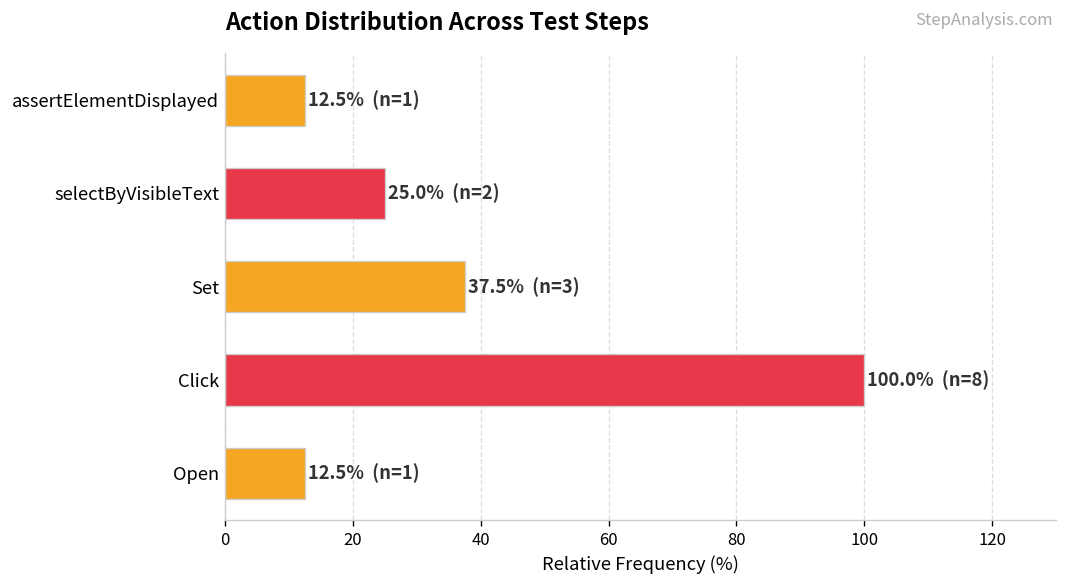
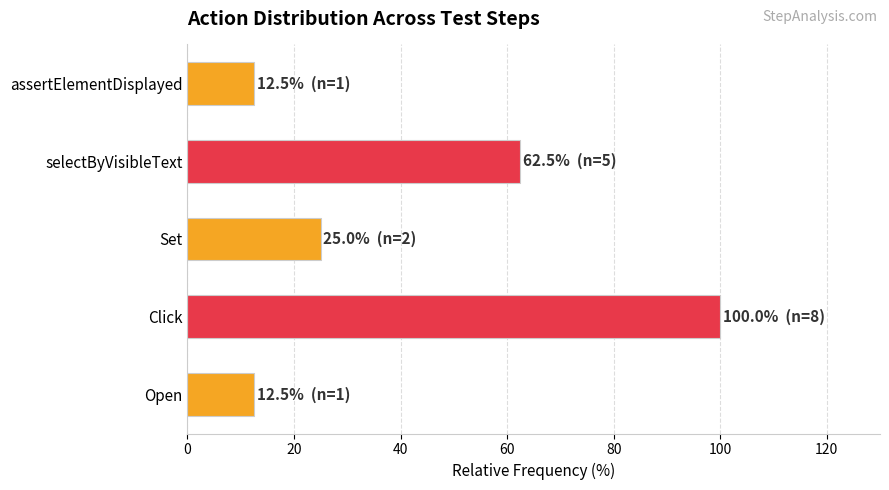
selectByVisibleText: 25.0% (n=2) -> 62.5% (n=5)
Set: 37.5% (n=3) -> 25.0% (n=2)
